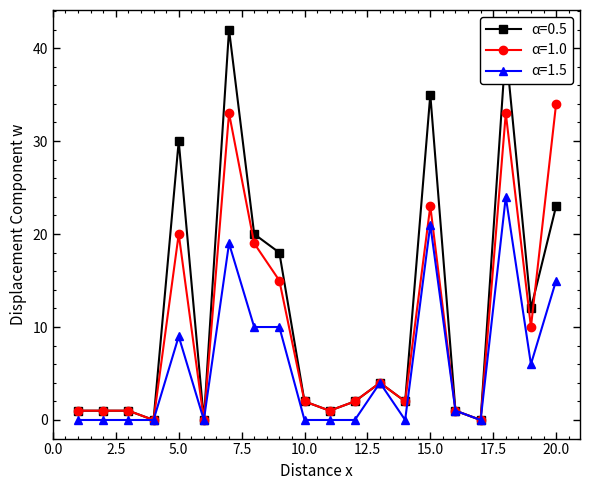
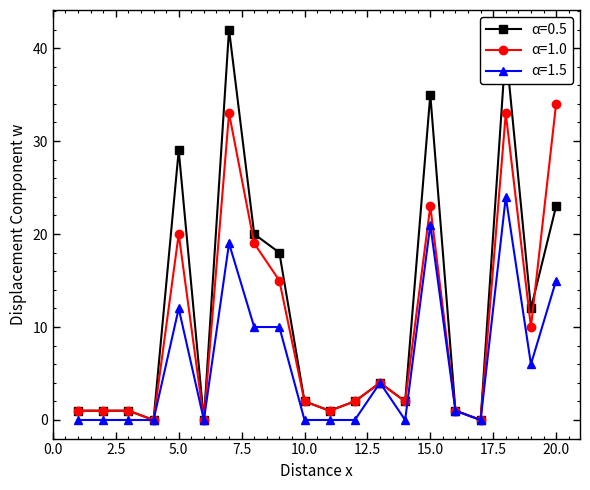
α=0.5, 5.0: 30 -> 29
α=1.5, 5.0: 9 -> 12
